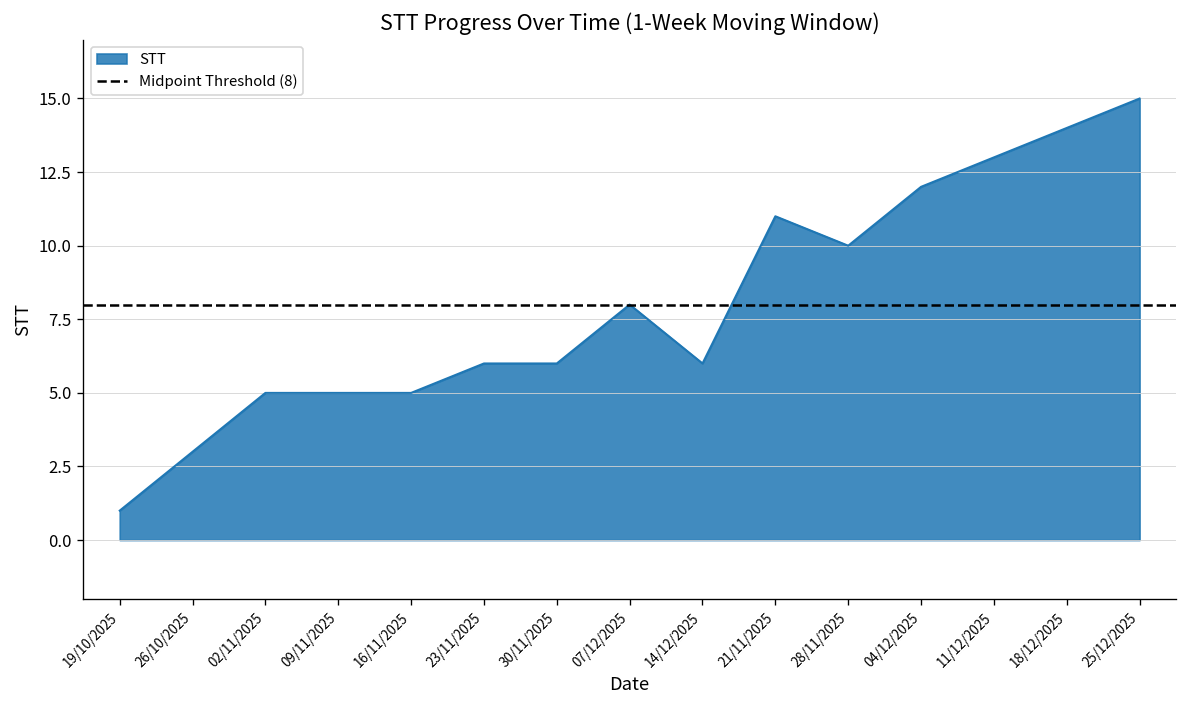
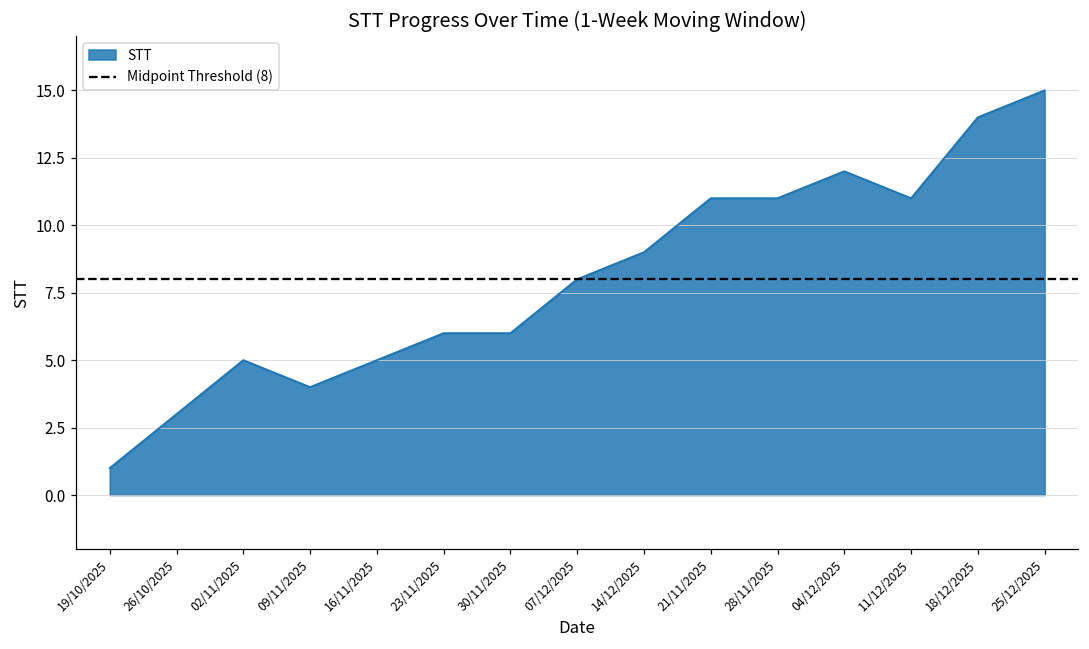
09/11/2025: 5 -> 4
14/12/2025: 6 -> 9
28/11/2025: 10 -> 11
11/12/2025: 13 -> 11
